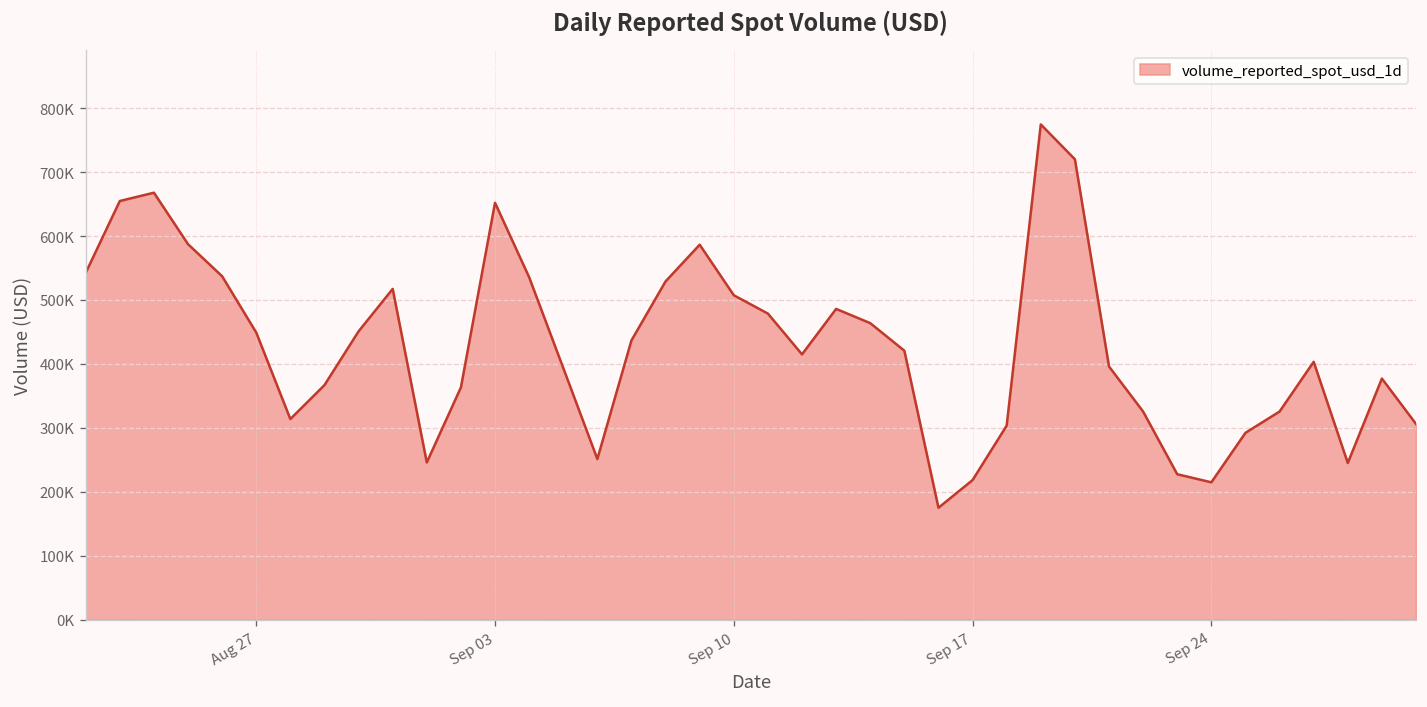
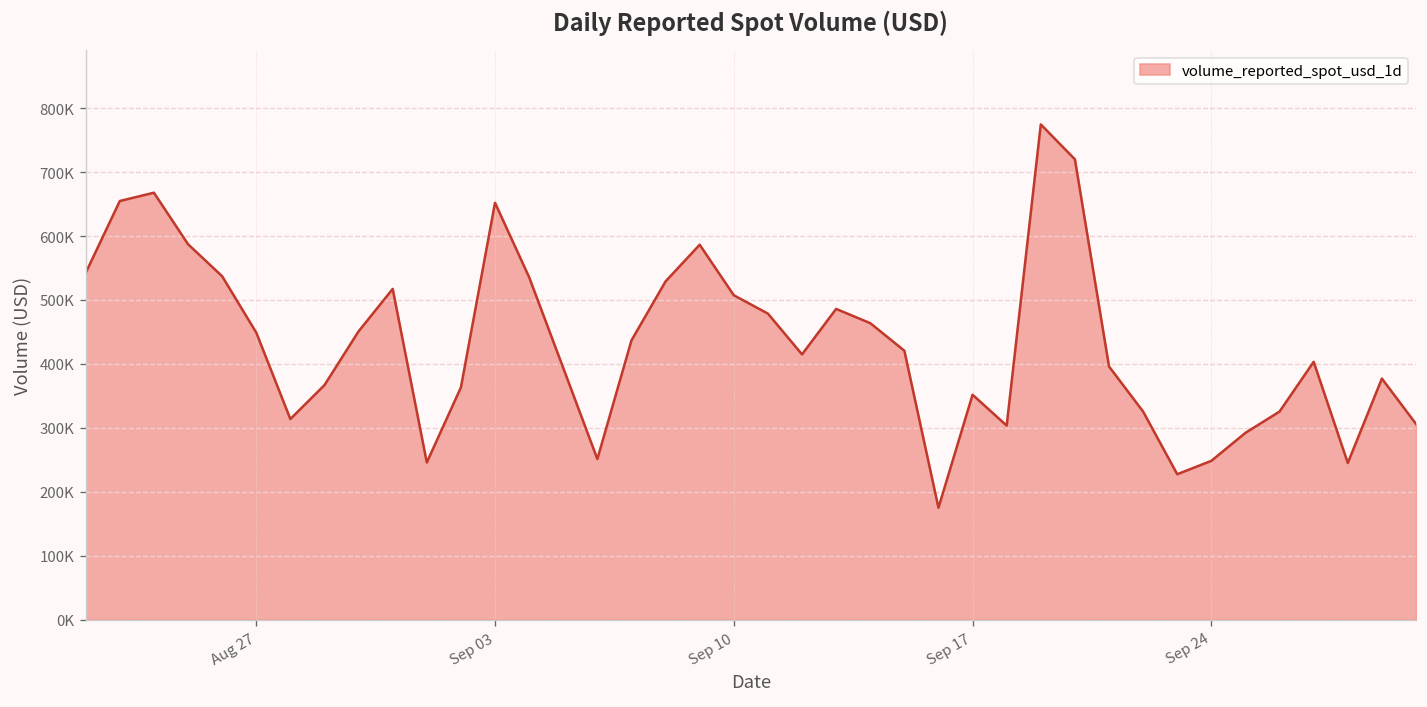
Sep 17: 220000 -> 350000
Sep 24: 210000 -> 250000
